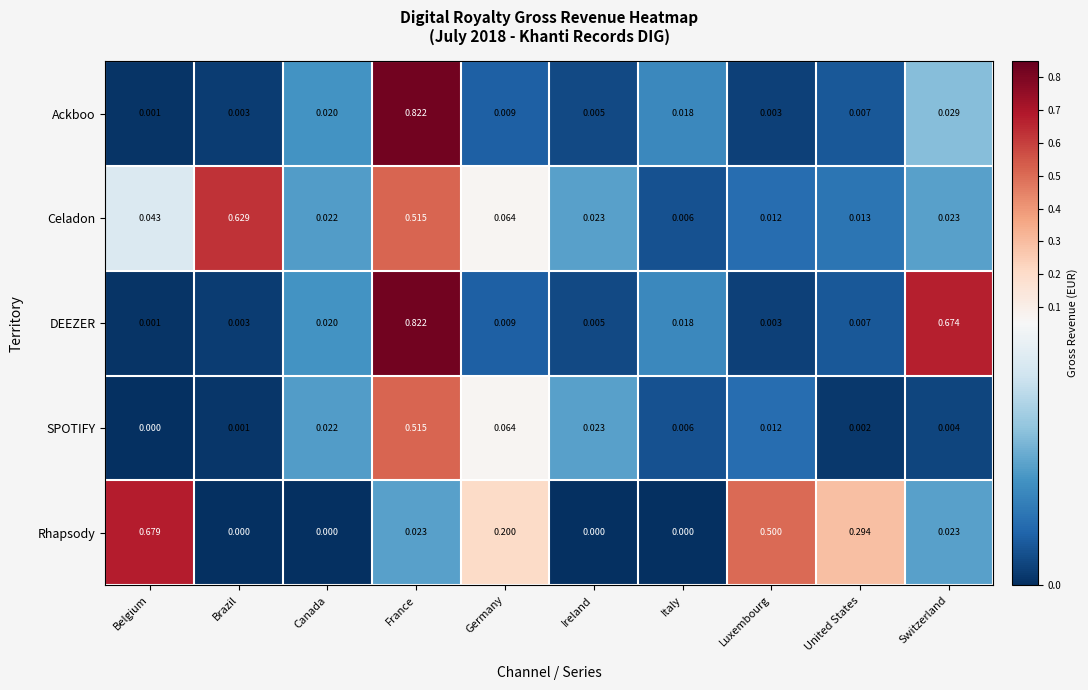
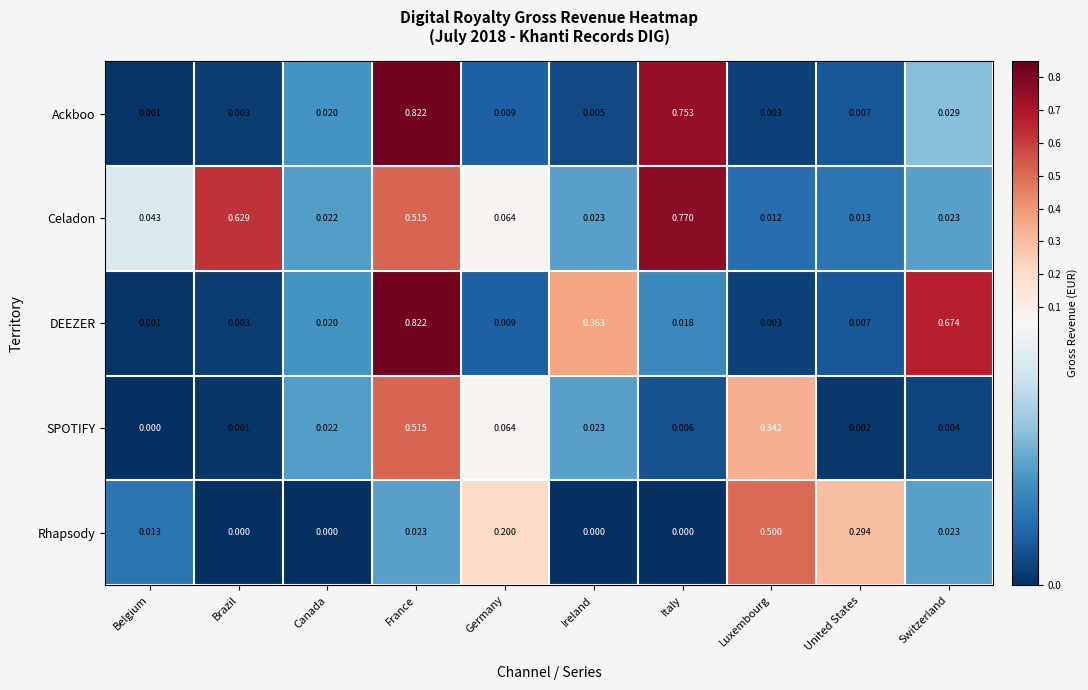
Ackboo, Italy: 0.018 -> 0.753
Celadon, Italy: 0.006 -> 0.770
DEEZER, Ireland: 0.005 -> 0.363
SPOTIFY, Luxembourg: 0.012 -> 0.342
Rhapsody, Belgium: 0.679 -> 0.013
